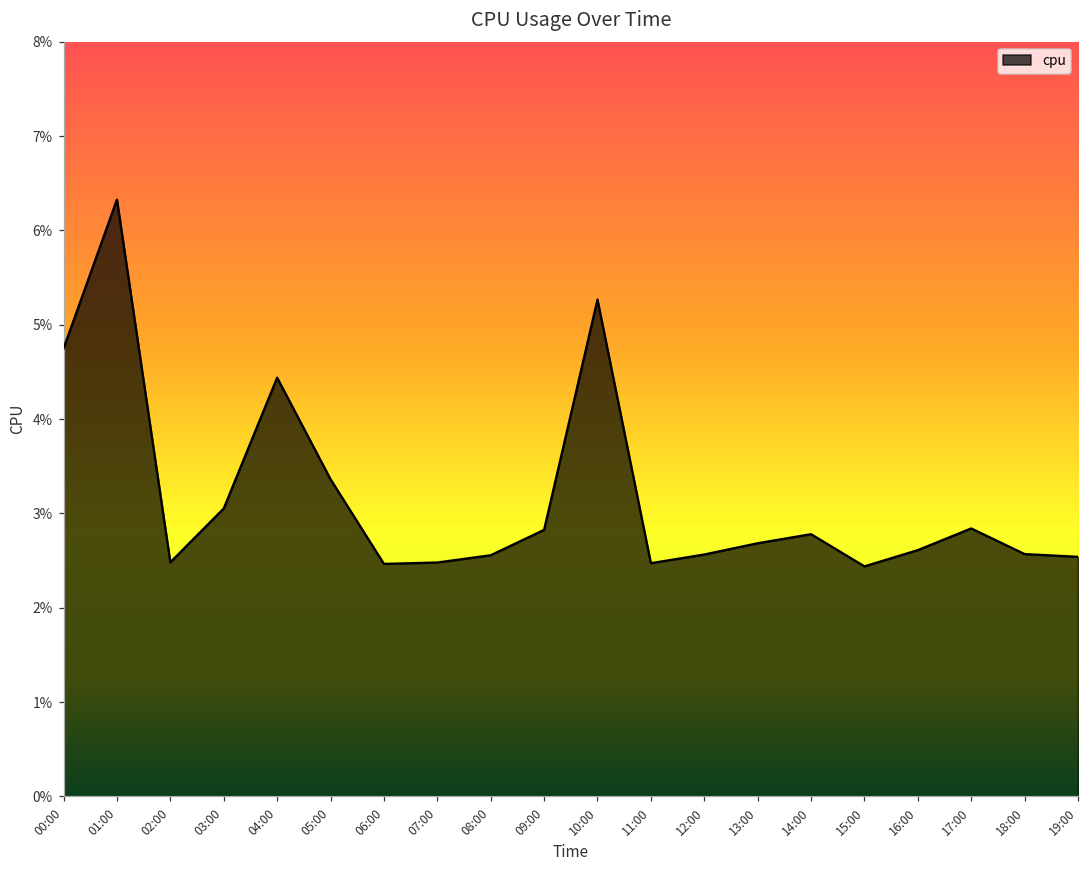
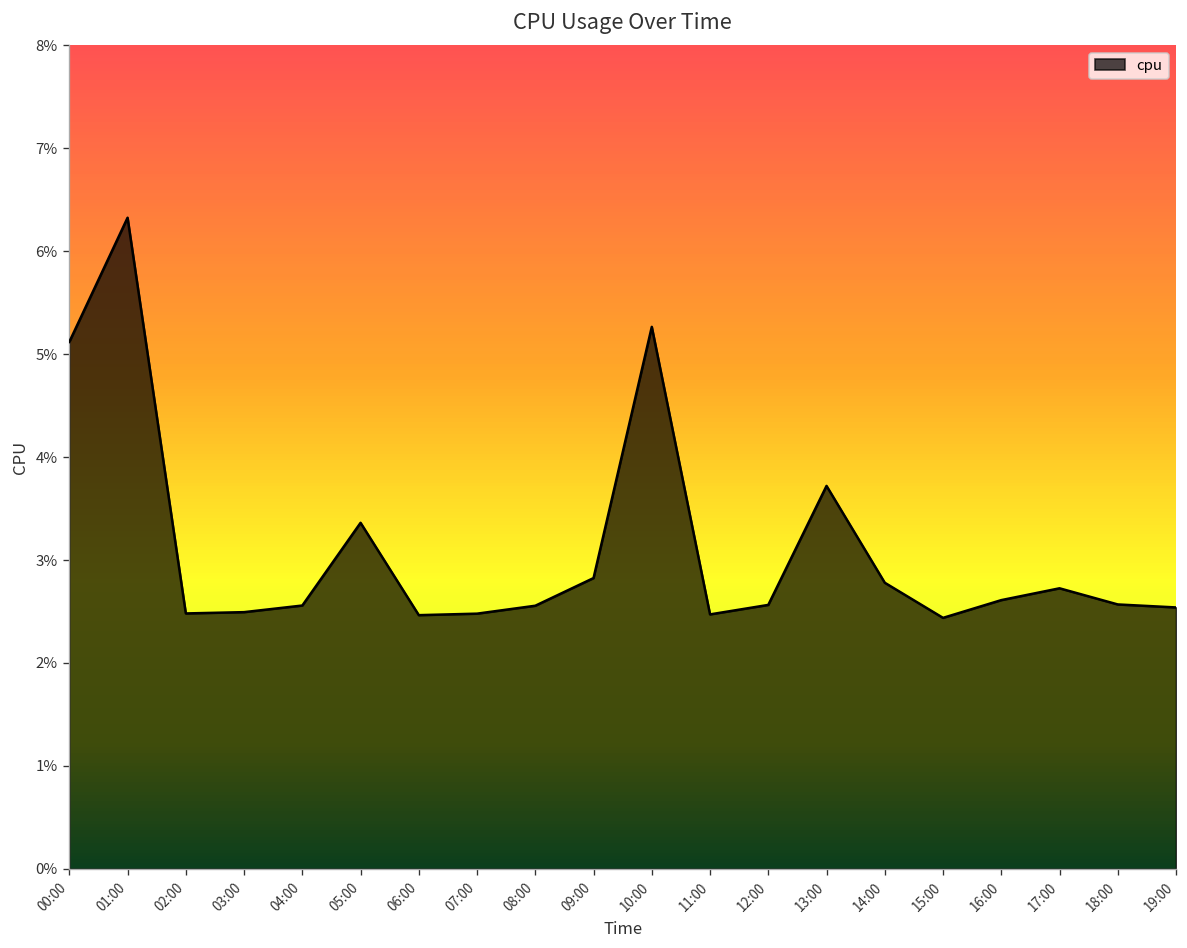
00:00: 4.7% -> 5.1%
03:00: 3.1% -> 2.5%
04:00: 4.4% -> 2.6%
13:00: 2.7% -> 3.7%
17:00: 2.8% -> 2.7%
